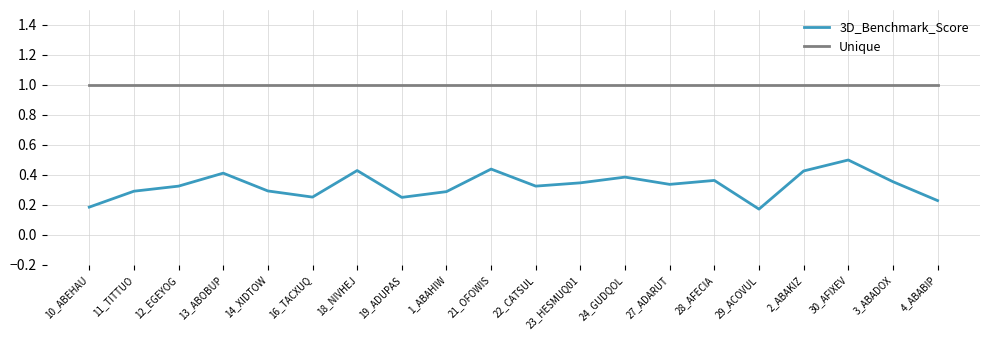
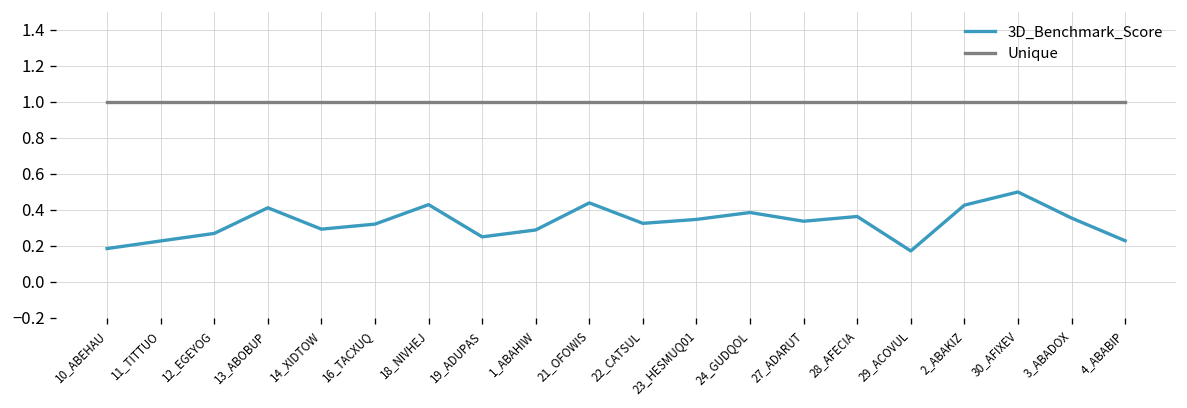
3D_Benchmark_Score, 11_TITTUO: 0.29 -> 0.23
3D_Benchmark_Score, 12_EGEYOG: 0.33 -> 0.27
3D_Benchmark_Score, 16_TACXUQ: 0.25 -> 0.32
